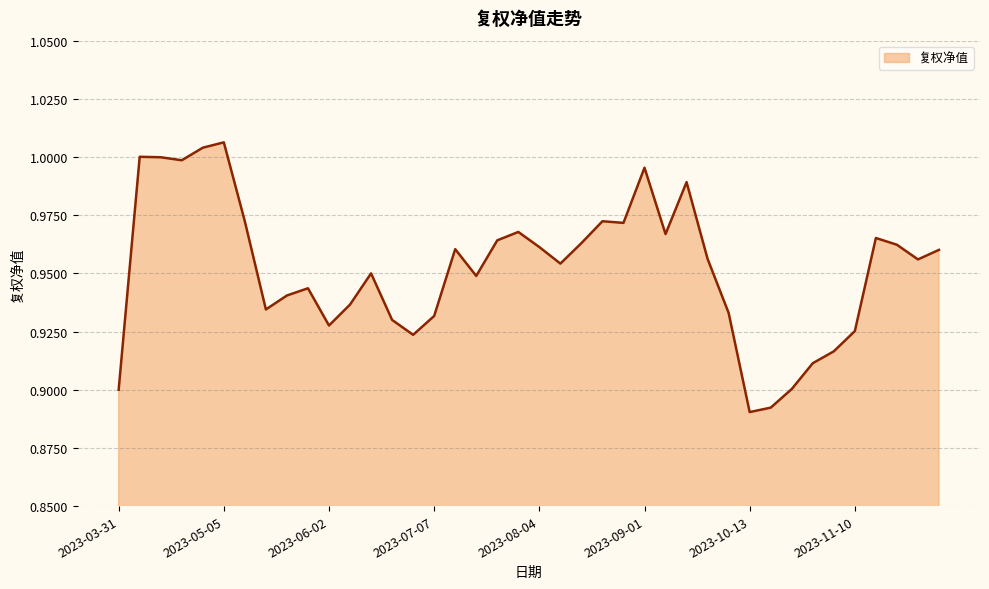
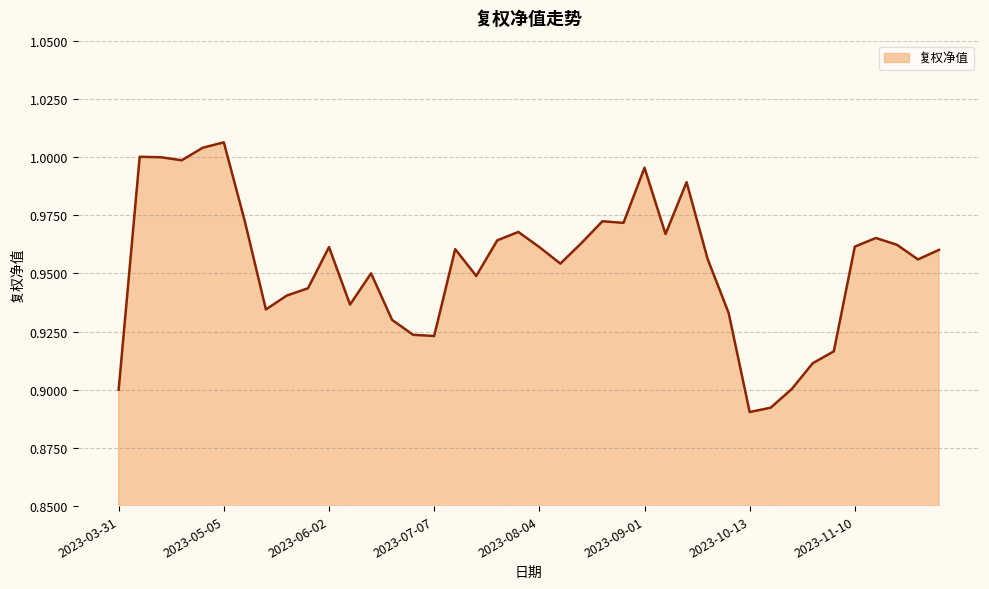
2023-06-02: 0.928 -> 0.961
2023-07-07: 0.932 -> 0.923
2023-11-10: 0.925 -> 0.962
